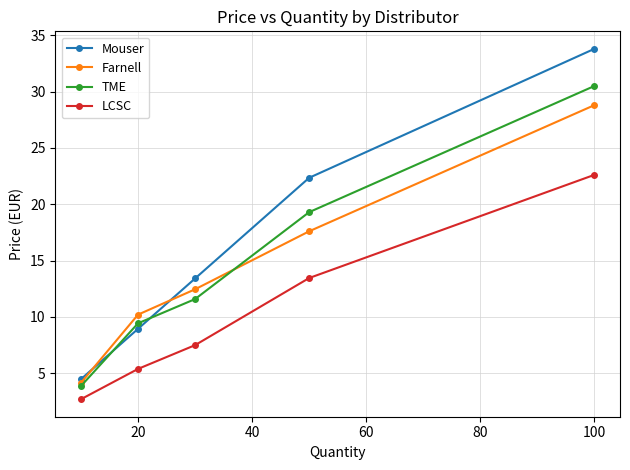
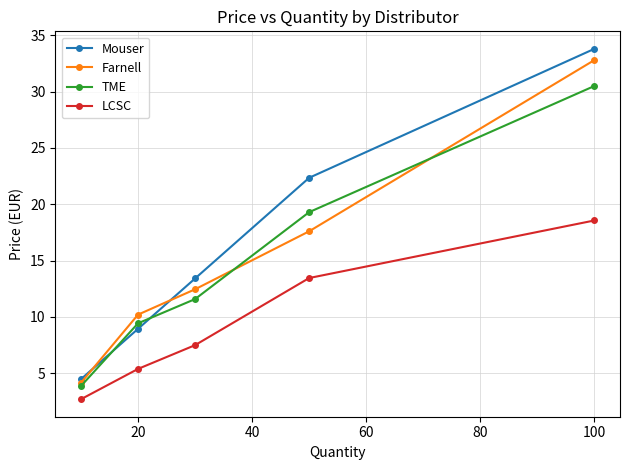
Farnell, 100: 28.8 -> 32.8
LCSC, 100: 22.6 -> 18.6
